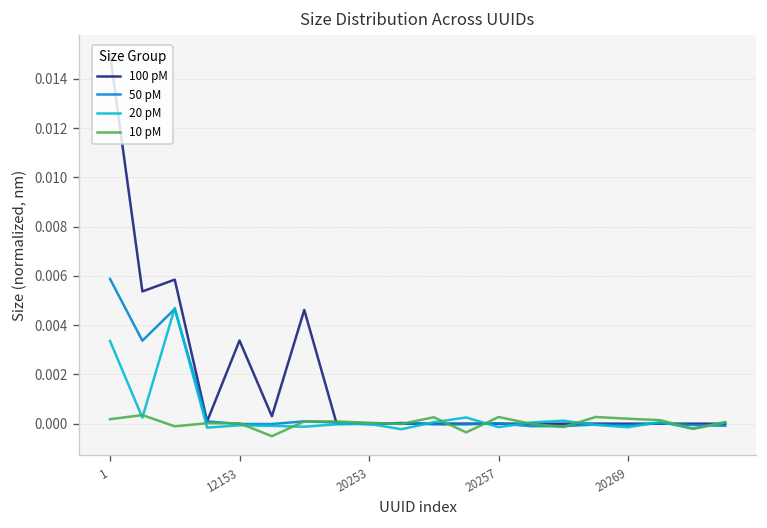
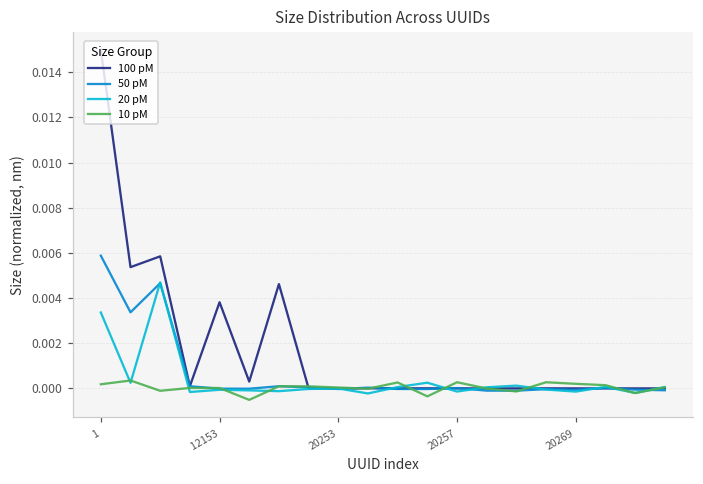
100 pM, 12153: 0.0034 -> 0.0038
